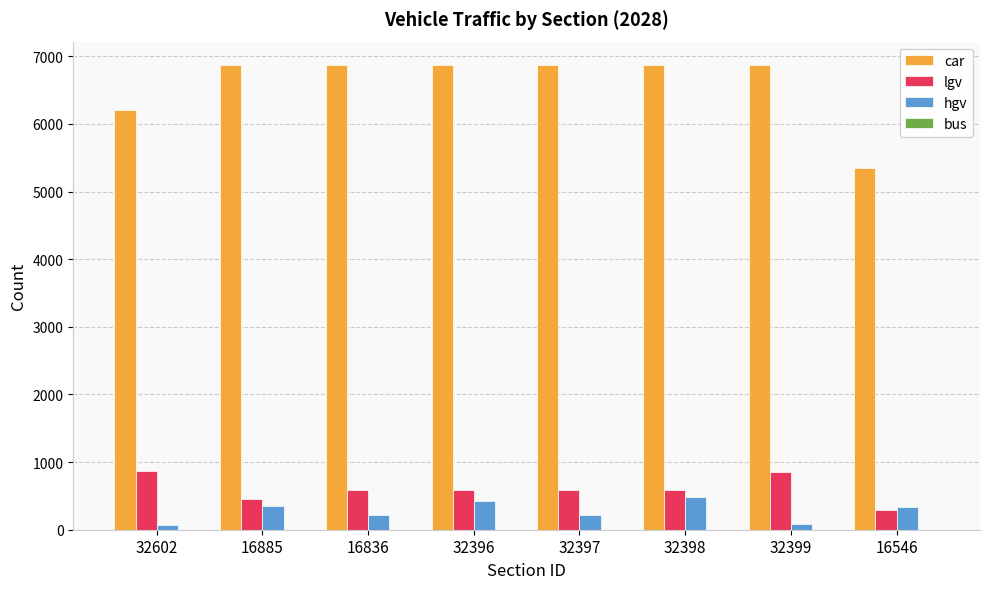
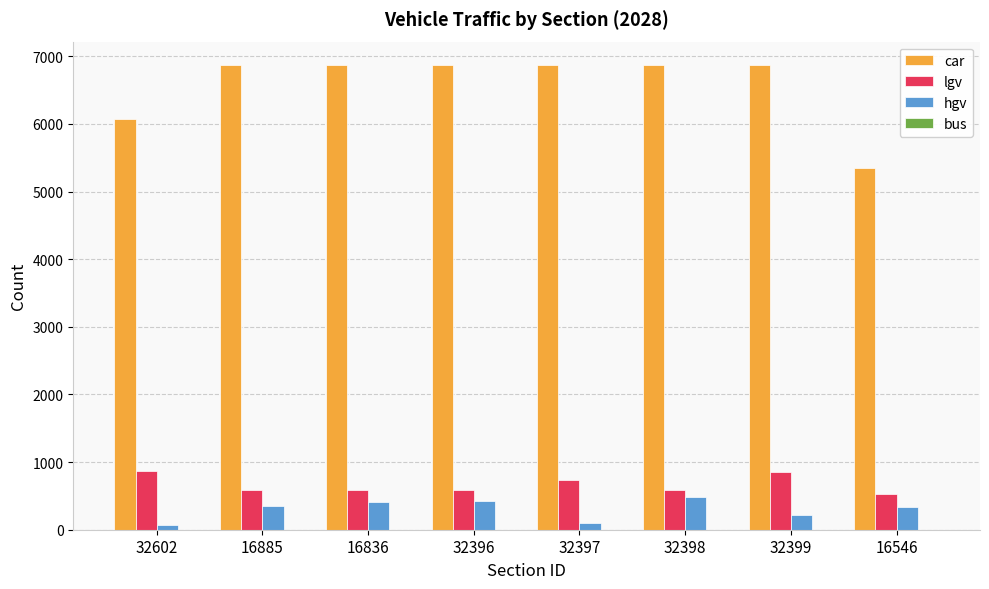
car, 32602: 6200 -> 6100
lgv, 16885: 500 -> 600
hgv, 16836: 200 -> 400
lgv, 32397: 600 -> 700
hgv, 32397: 200 -> 100
hgv, 32399: 100 -> 200
lgv, 16546: 300 -> 500
